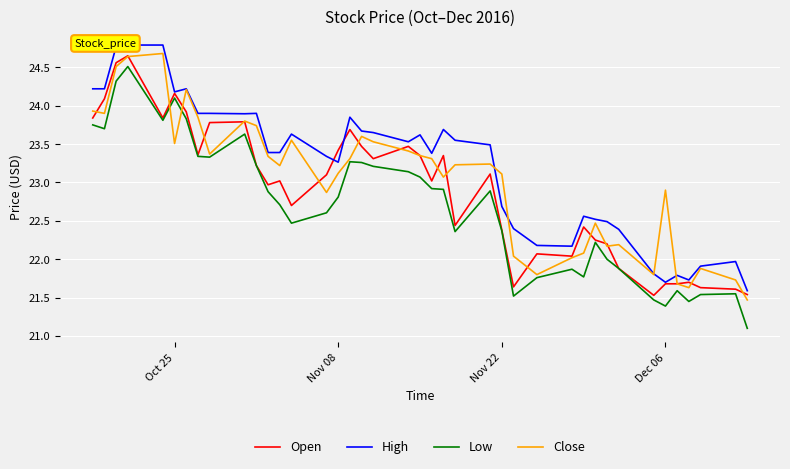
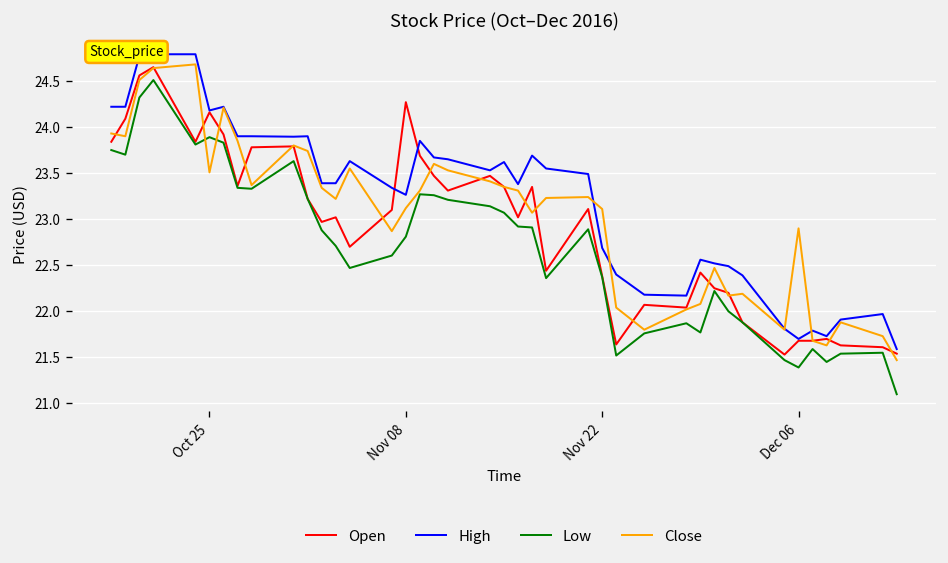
Low, Oct 25: 24.1 -> 23.9
Open, Nov 08: 23.4 -> 24.3
